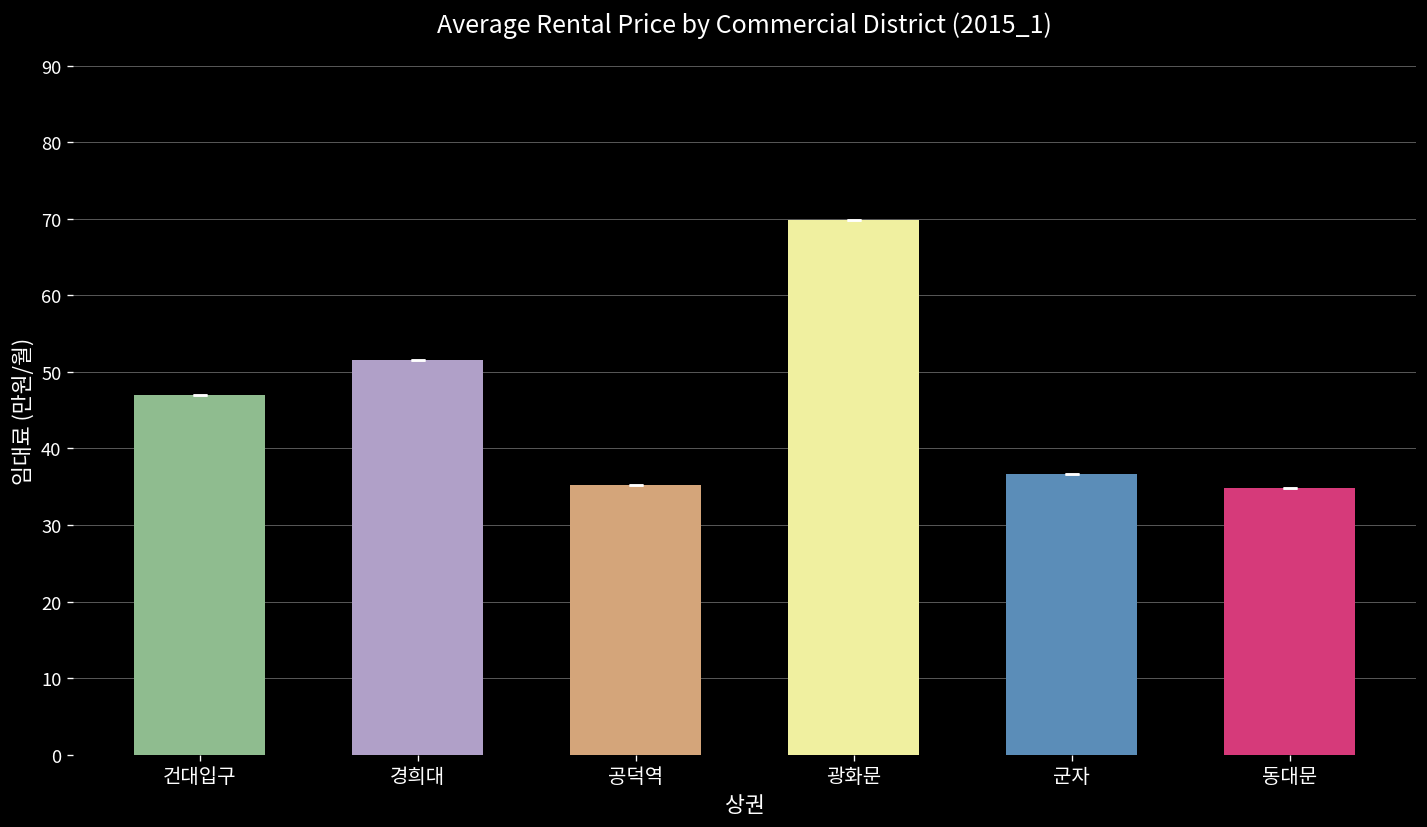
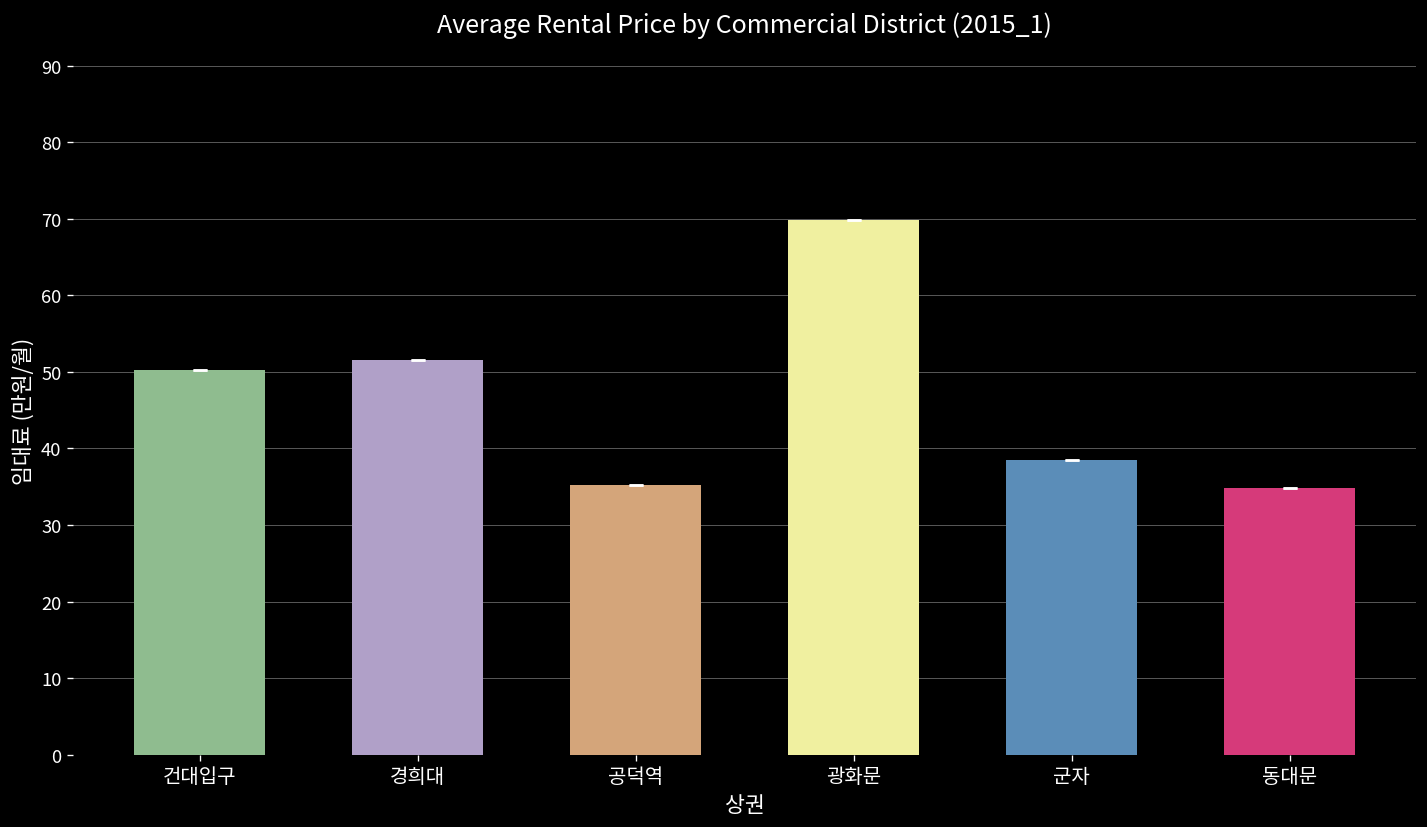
건대입구: 47 -> 50
군자: 37 -> 39
